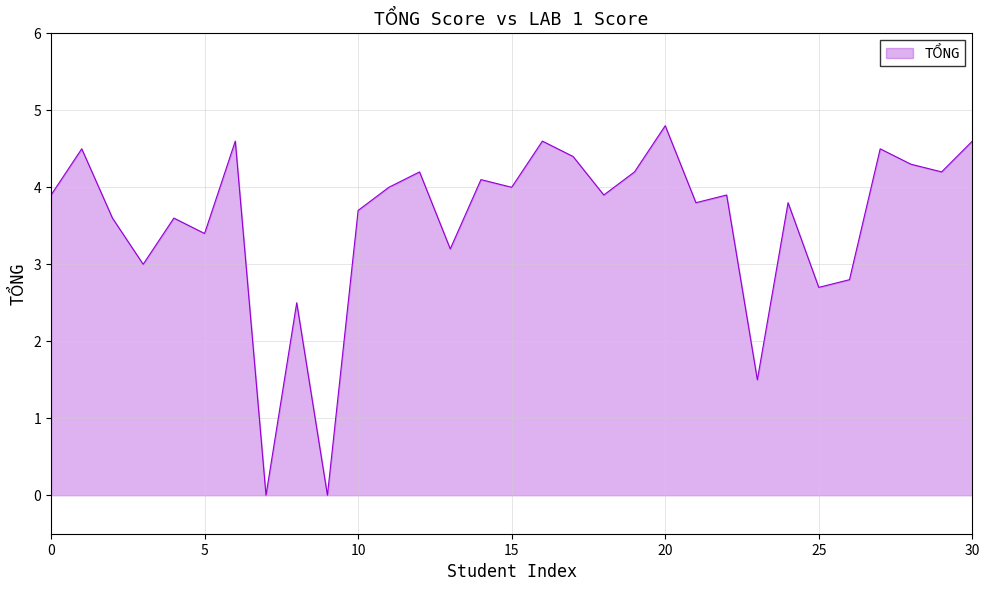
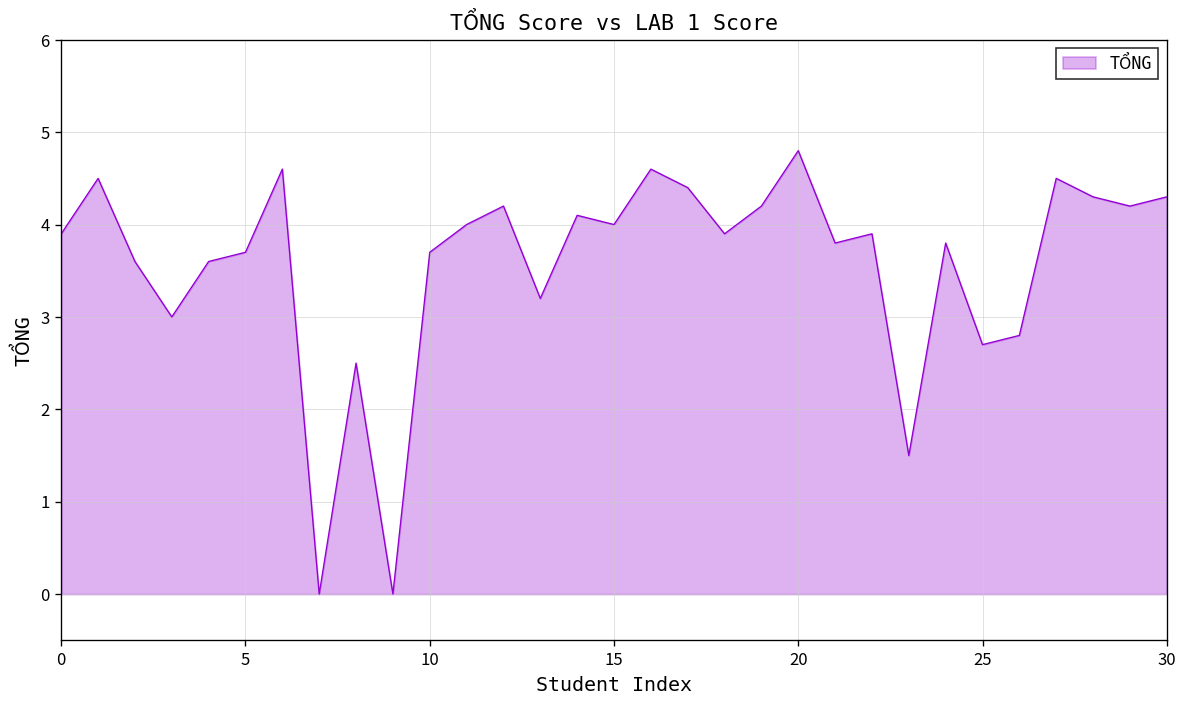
5: 3.4 -> 3.7
30: 4.6 -> 4.3
